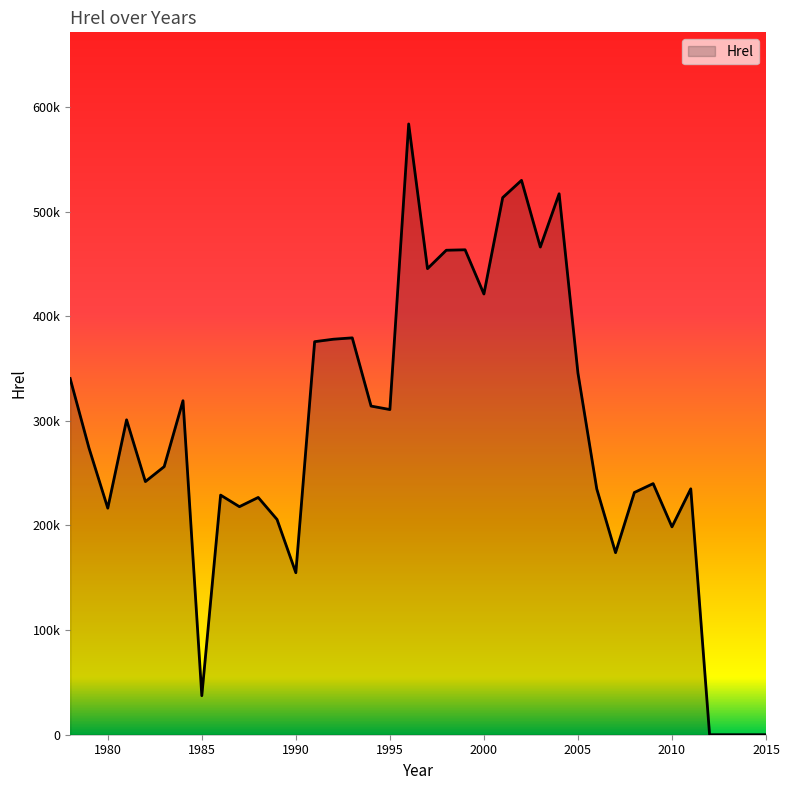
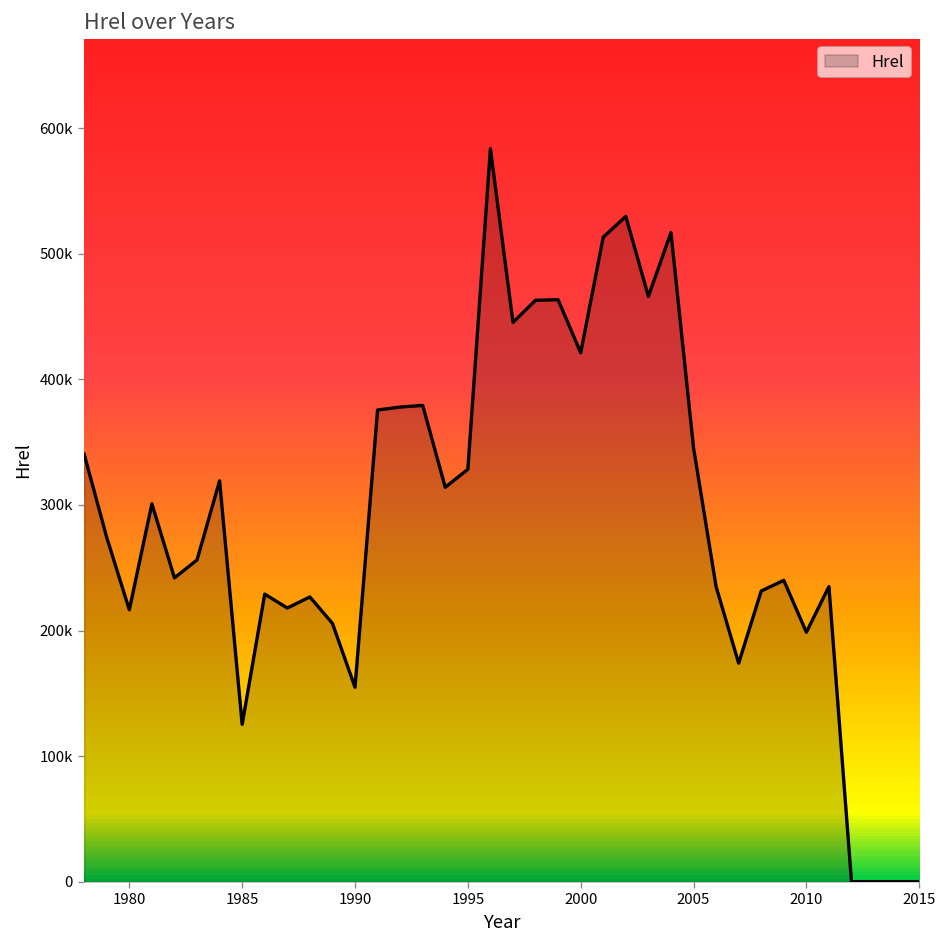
1985: 37000 -> 125000
1995: 311000 -> 328000
